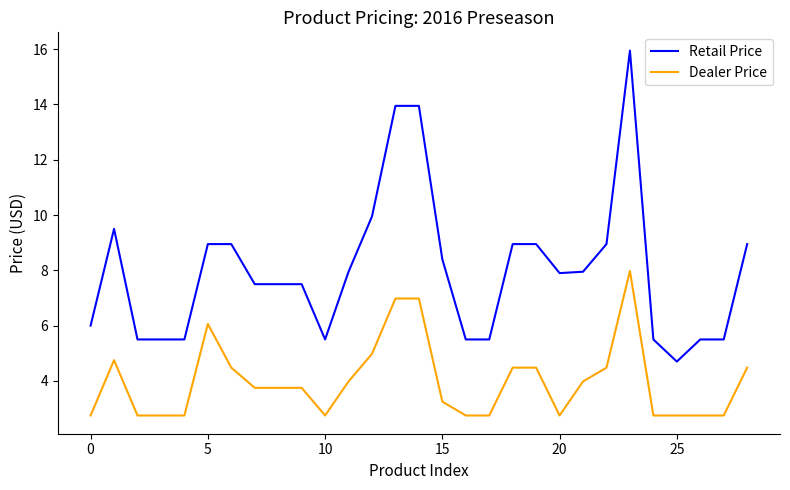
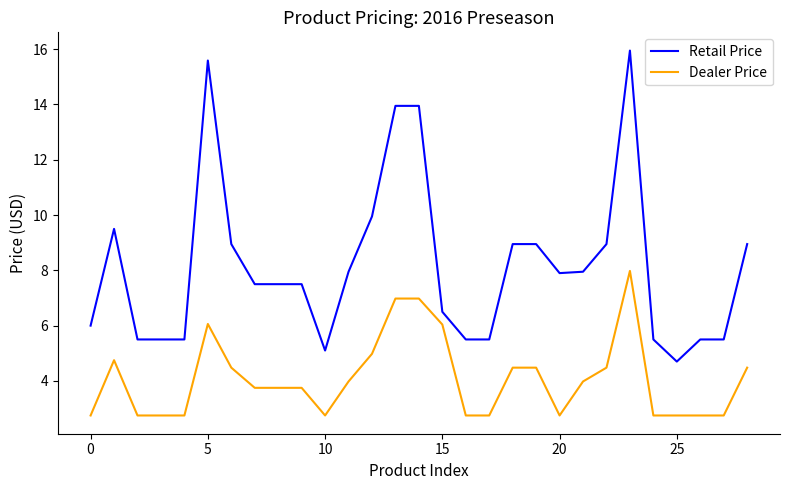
Retail Price, 5: 9.0 -> 15.6
Retail Price, 10: 5.5 -> 5.1
Retail Price, 15: 8.4 -> 6.5
Dealer Price, 15: 3.3 -> 6.0
